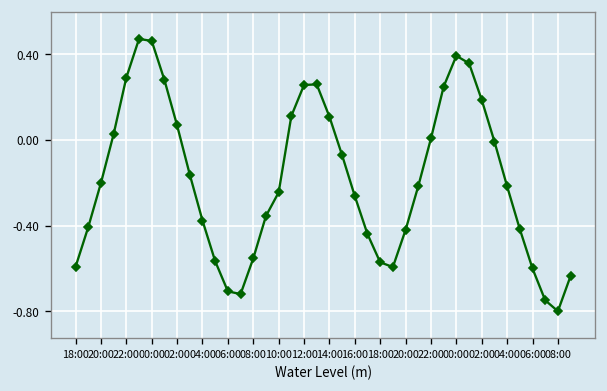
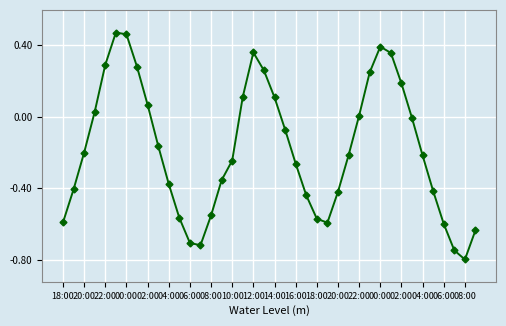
12:00: 0.26 -> 0.36
